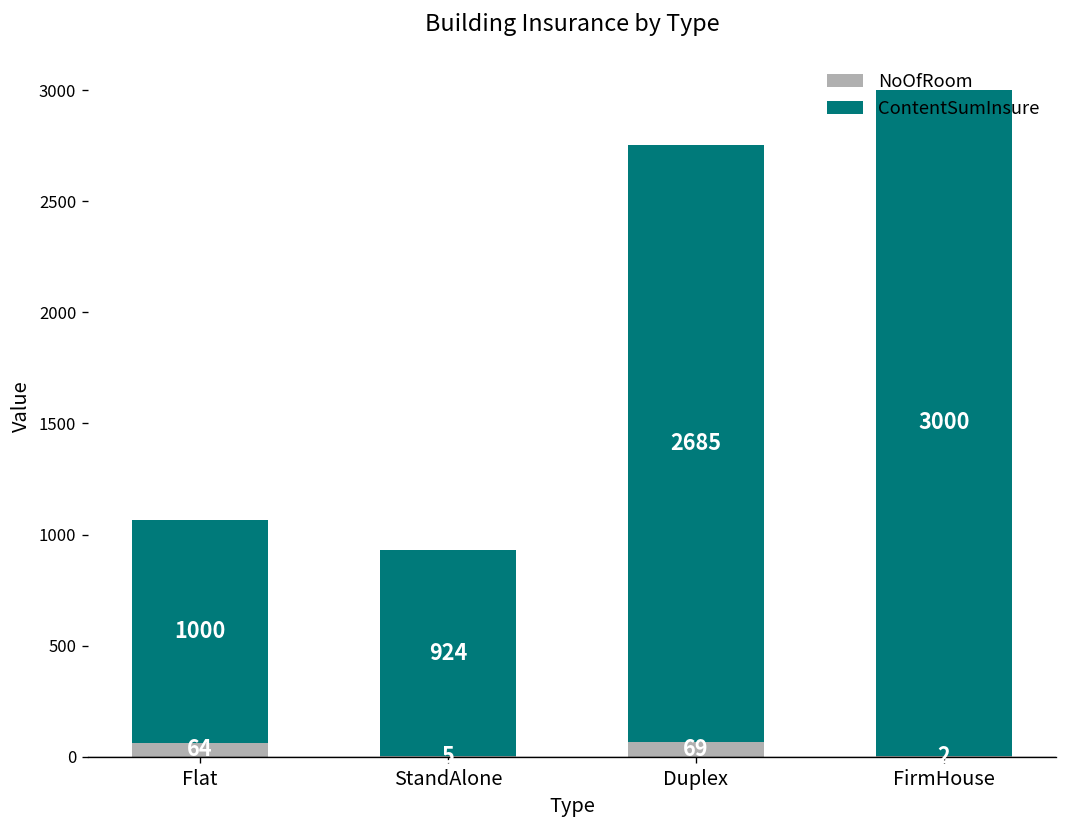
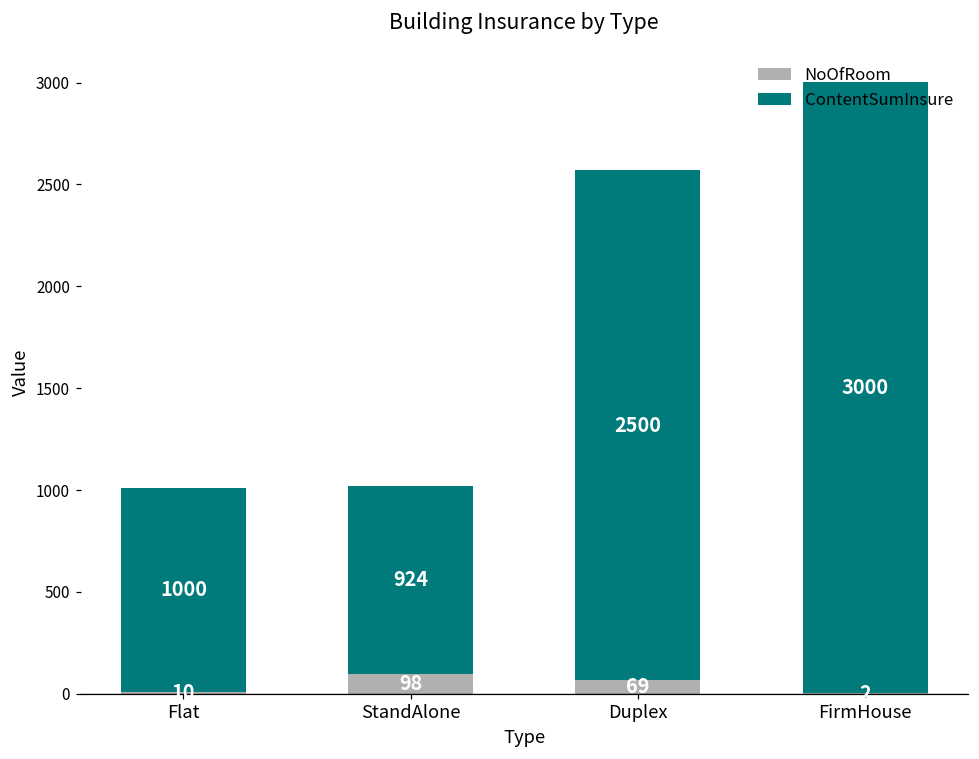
NoOfRoom, Flat: 60 -> 10
NoOfRoom, StandAlone: 10 -> 100
ContentSumInsure, Duplex: 2685 -> 2500
